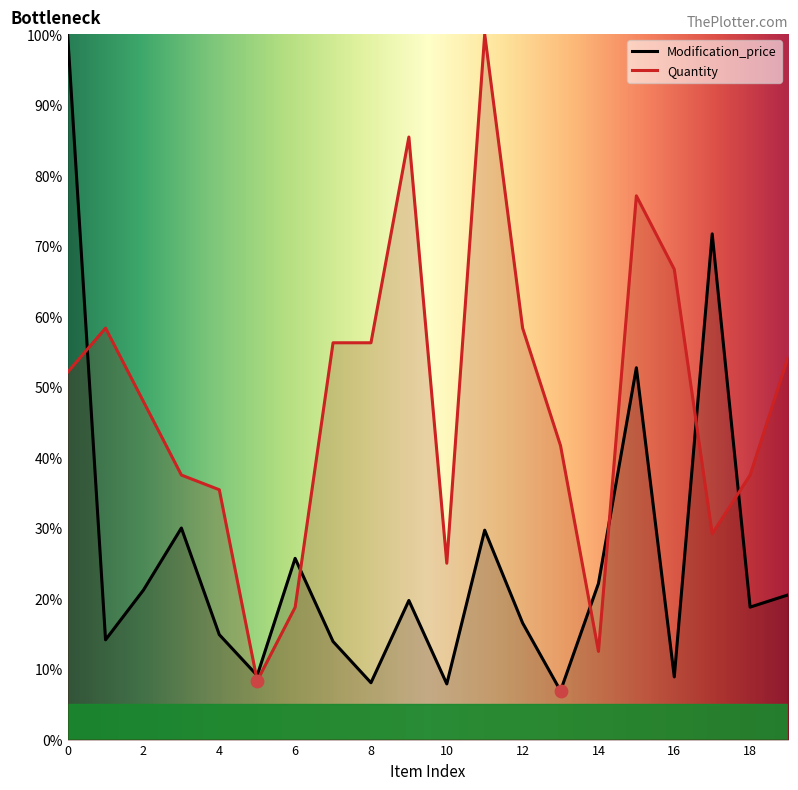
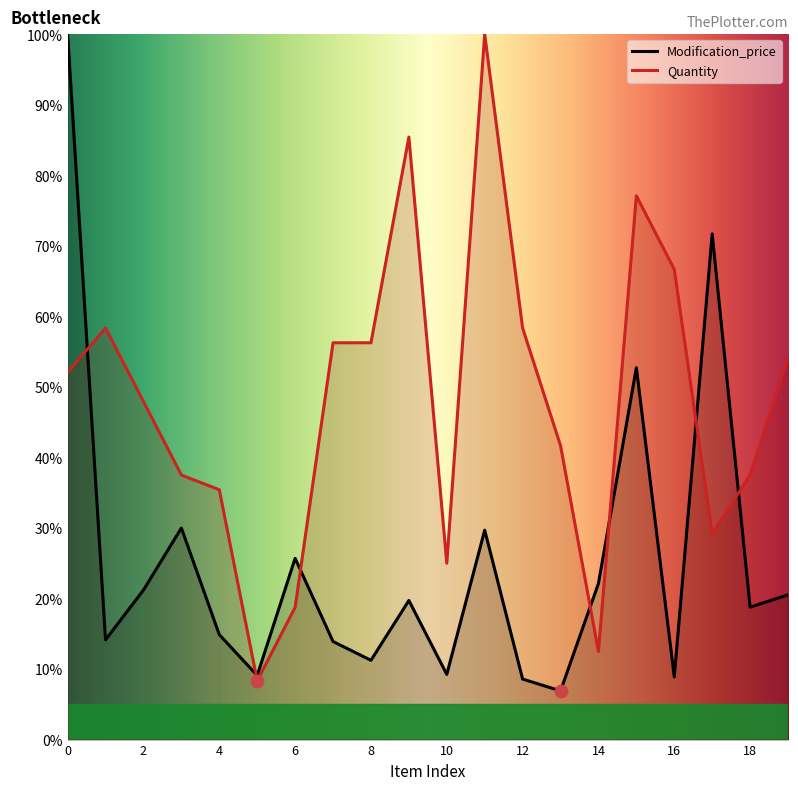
Modification_price, 8: 8% -> 11%
Modification_price, 10: 8% -> 9%
Modification_price, 12: 17% -> 9%
